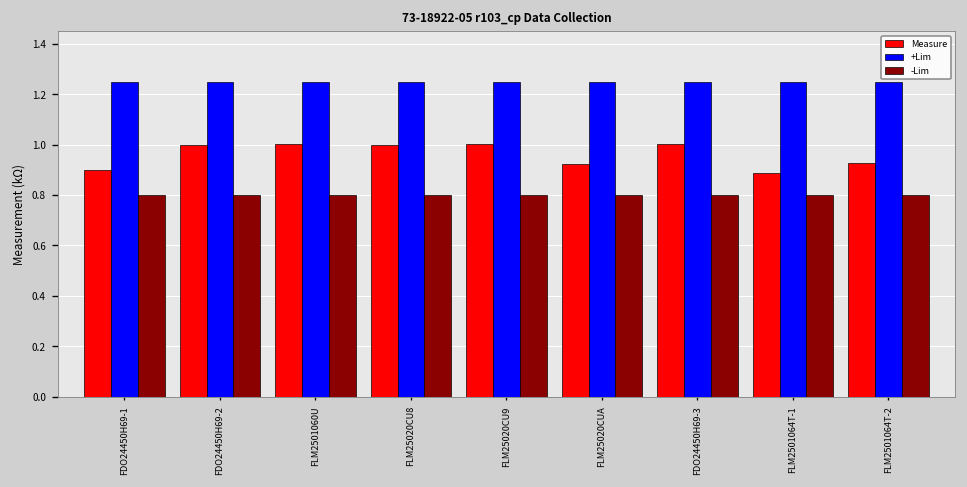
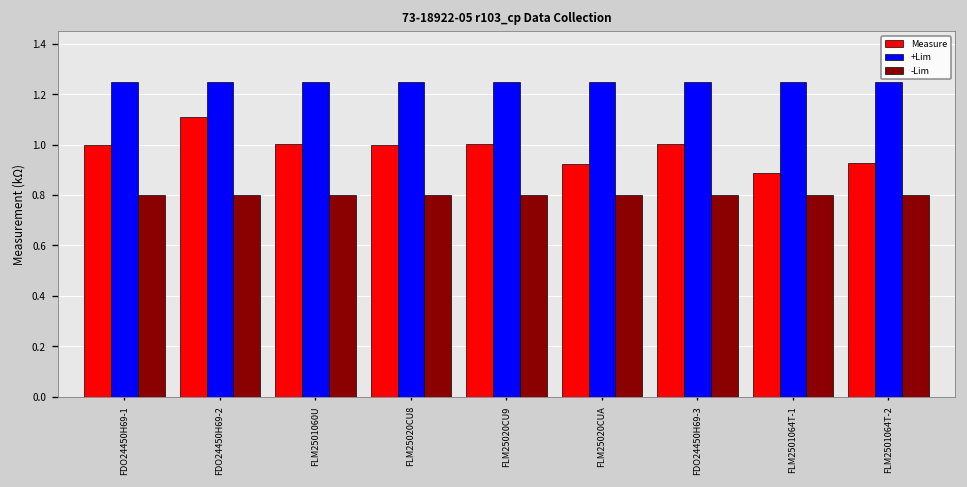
Measure, FDO24450H69-1: 0.9 -> 1.0
Measure, FDO24450H69-2: 1.00 -> 1.11
